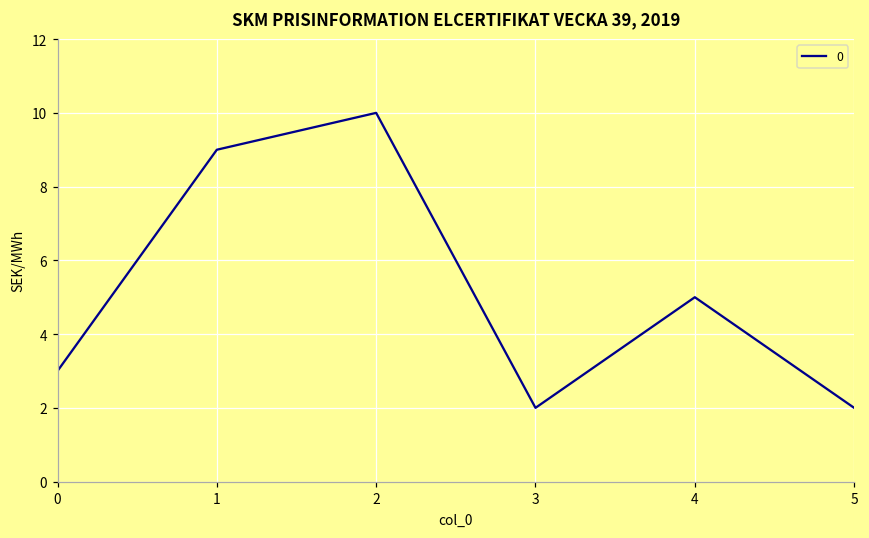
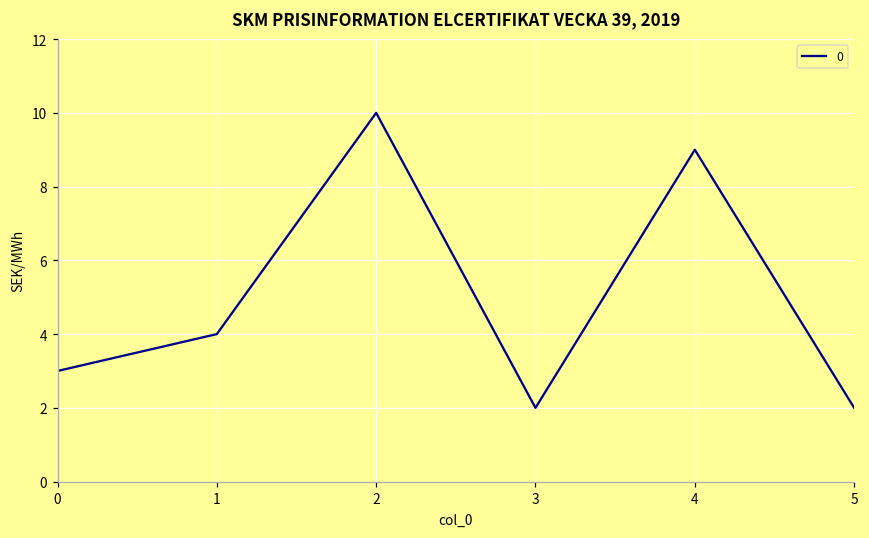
1: 9 -> 4
4: 5 -> 9
